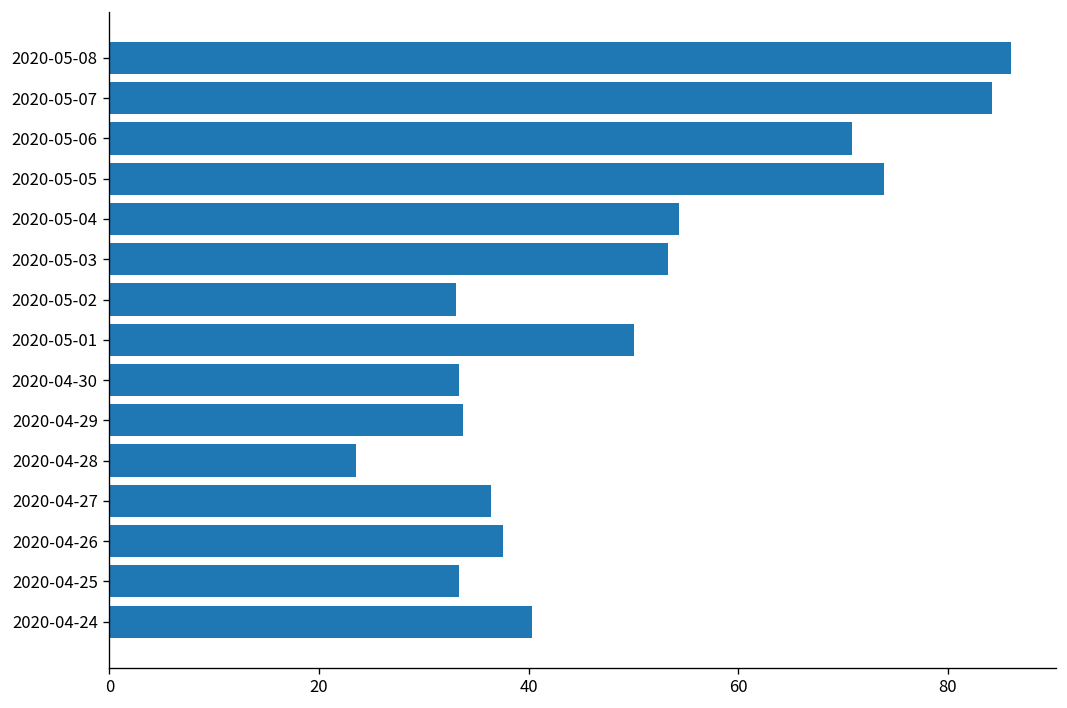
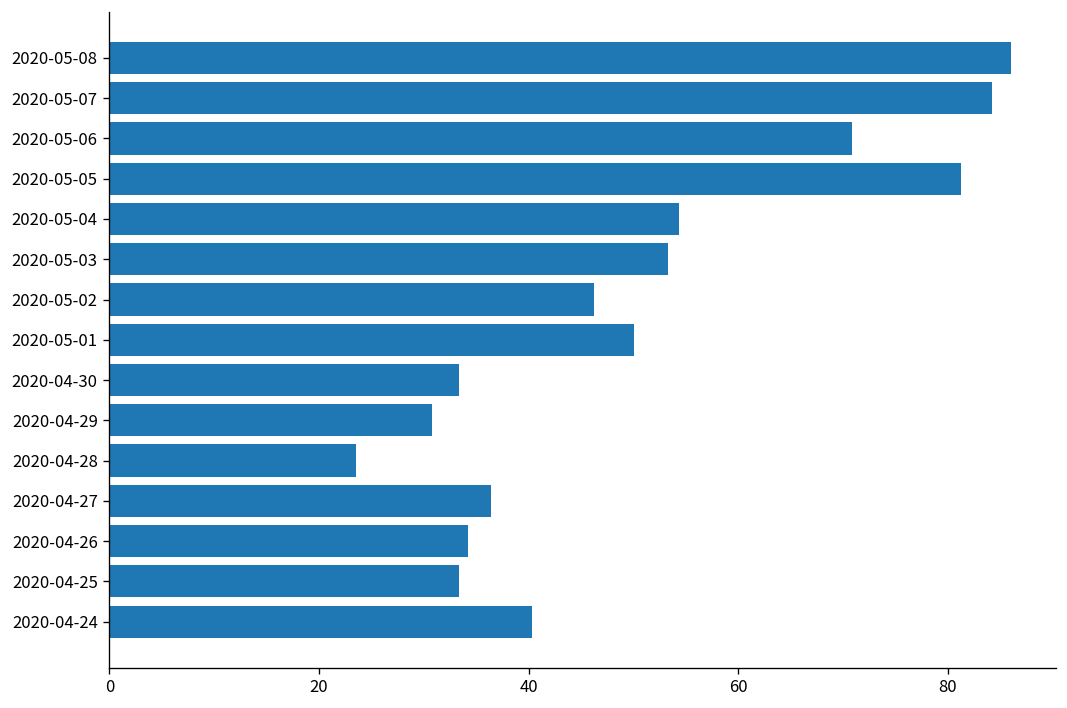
2020-05-05: 74 -> 81
2020-05-02: 33 -> 46
2020-04-29: 34 -> 31
2020-04-26: 38 -> 34
